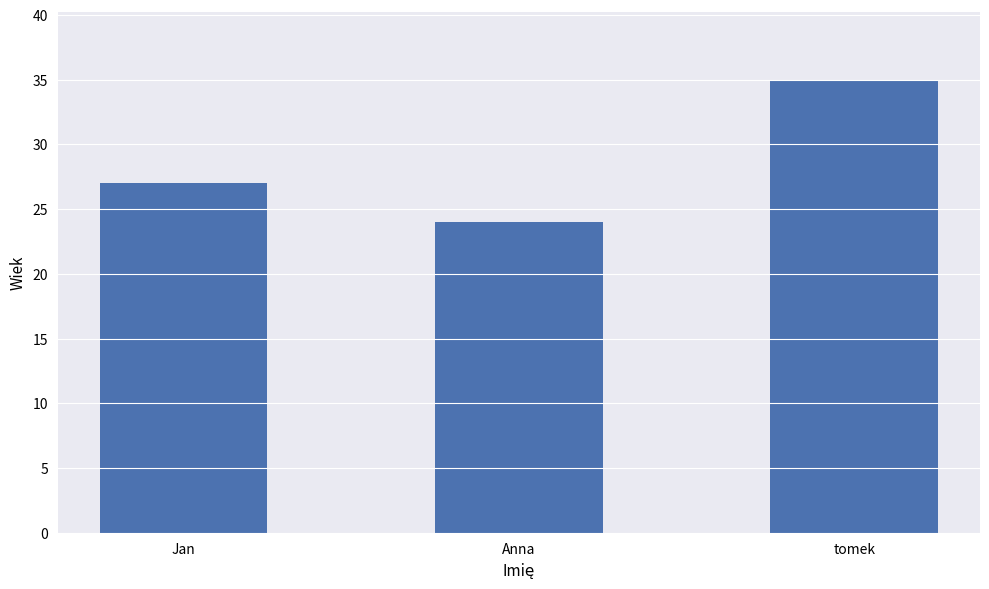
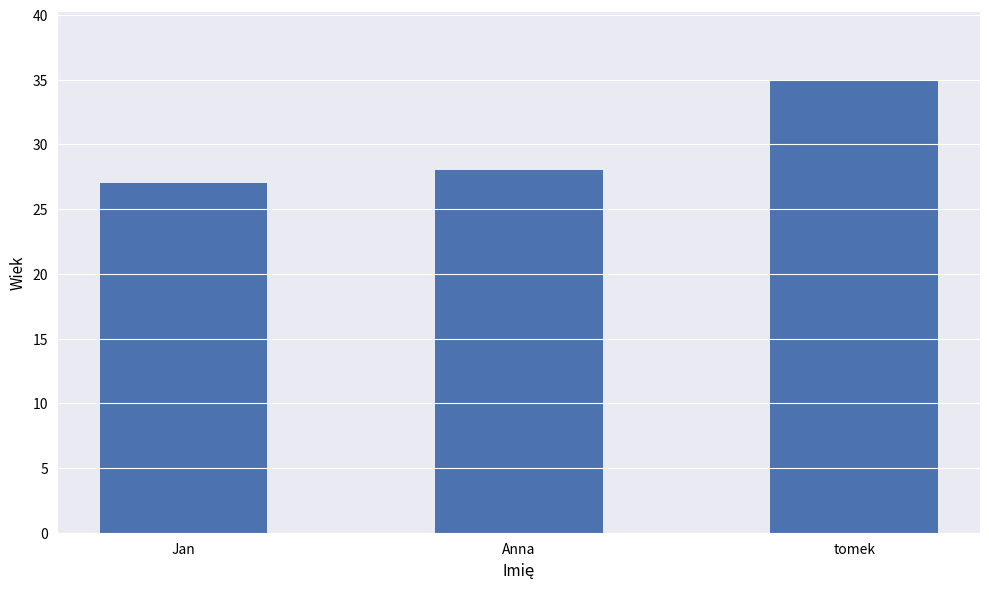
Anna: 24 -> 28
